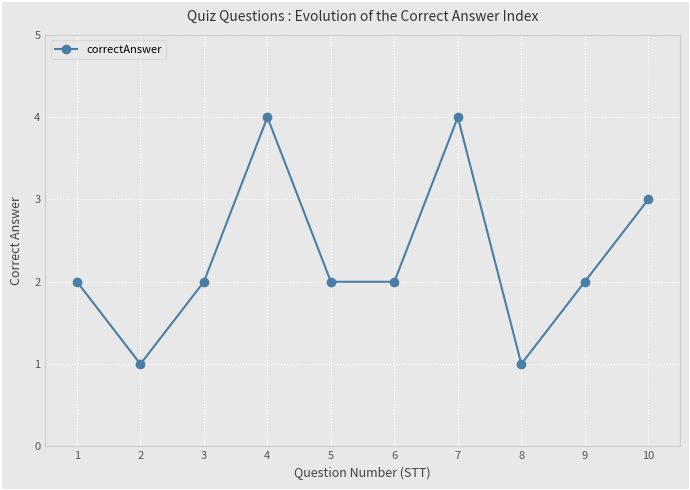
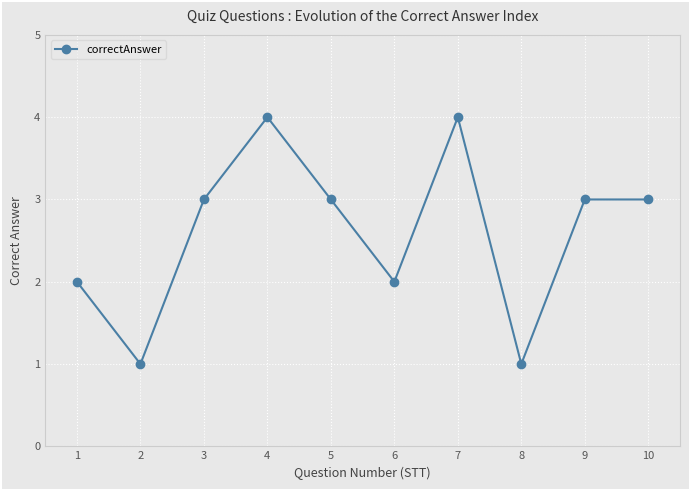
3: 2 -> 3
5: 2 -> 3
9: 2 -> 3
